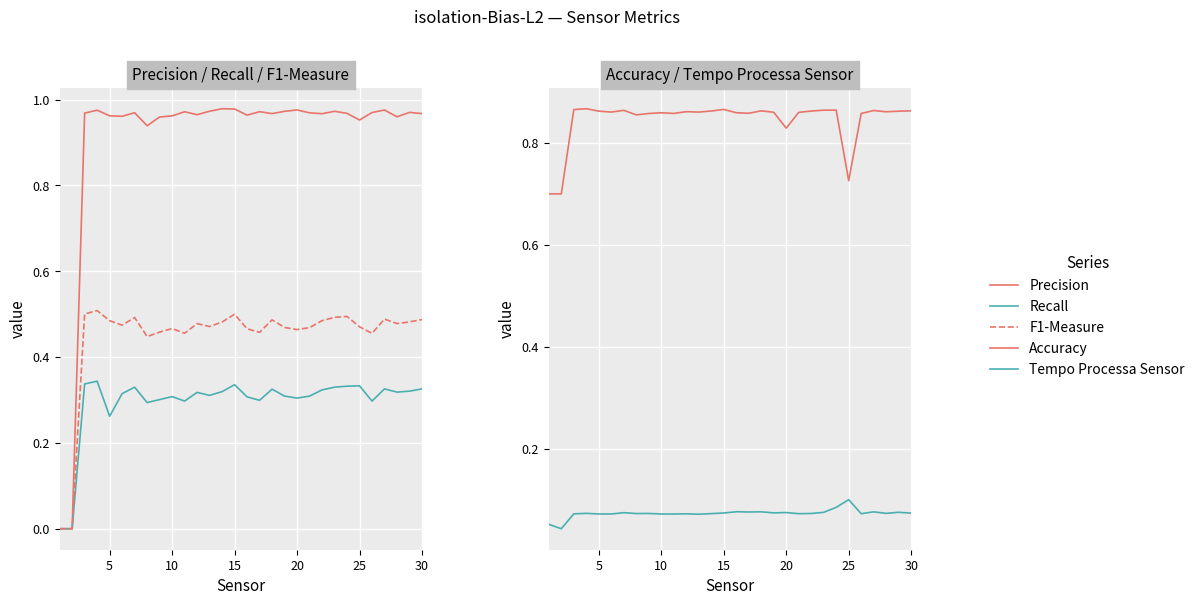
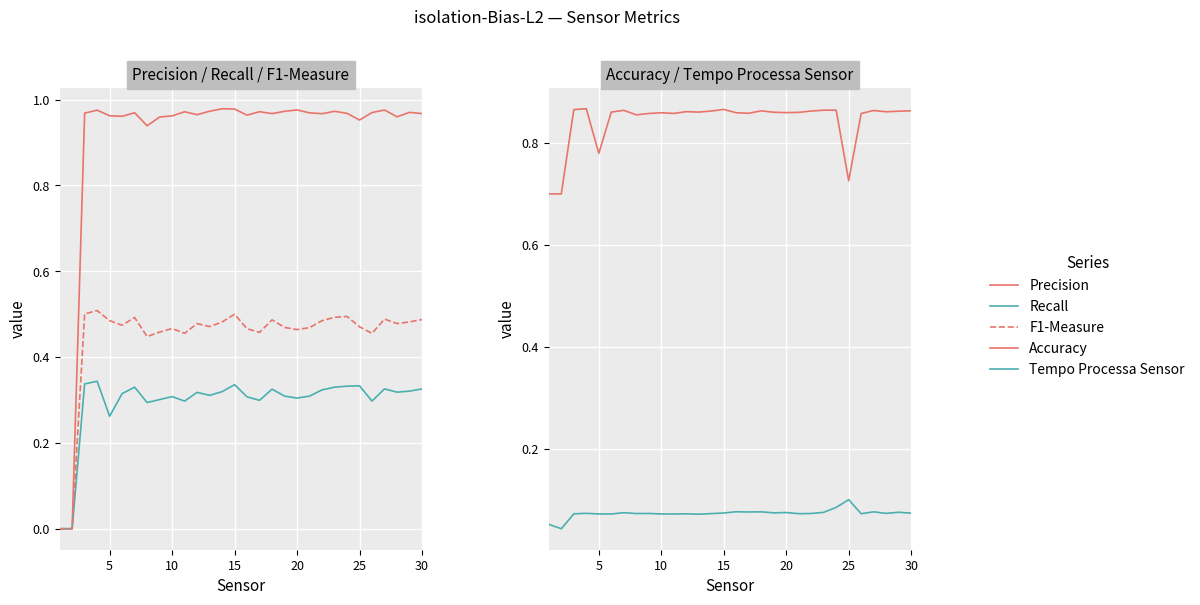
Accuracy / Tempo Processa Sensor, Accuracy, 5: 0.86 -> 0.78
Accuracy / Tempo Processa Sensor, Accuracy, 20: 0.83 -> 0.86
